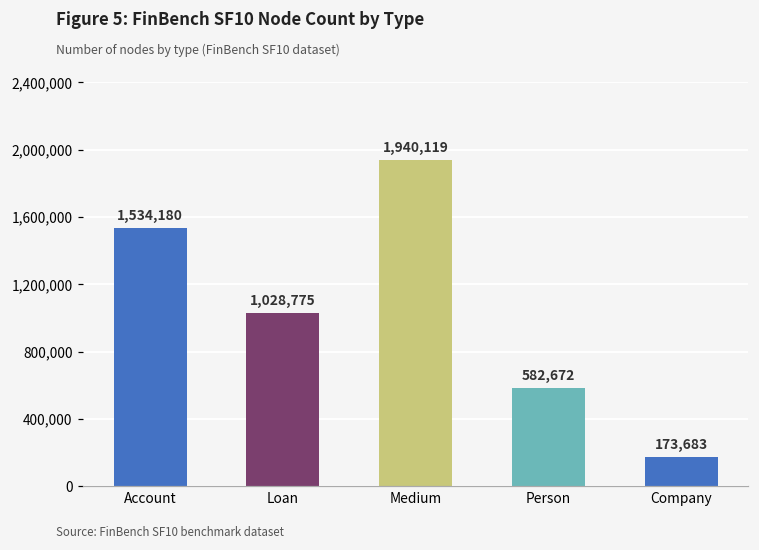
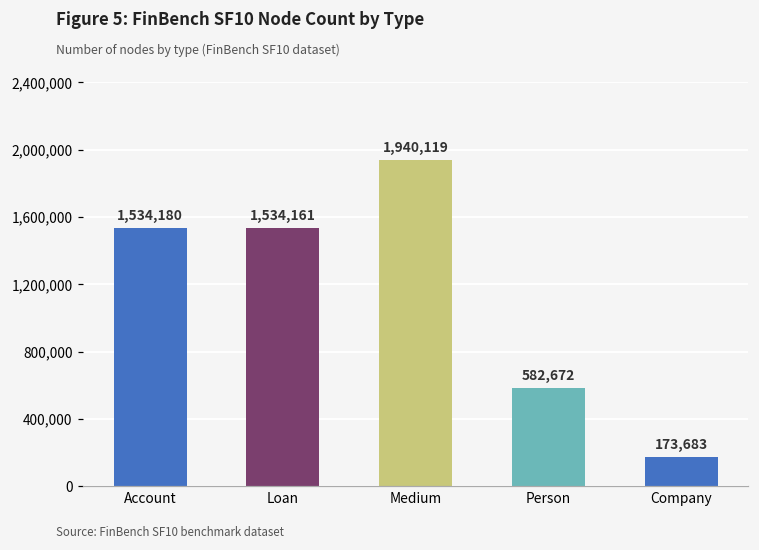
Loan: 1,028,775 -> 1,534,161
